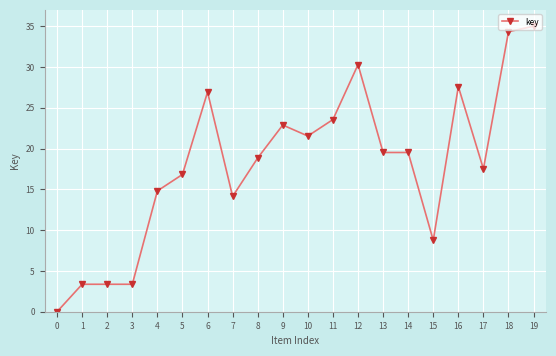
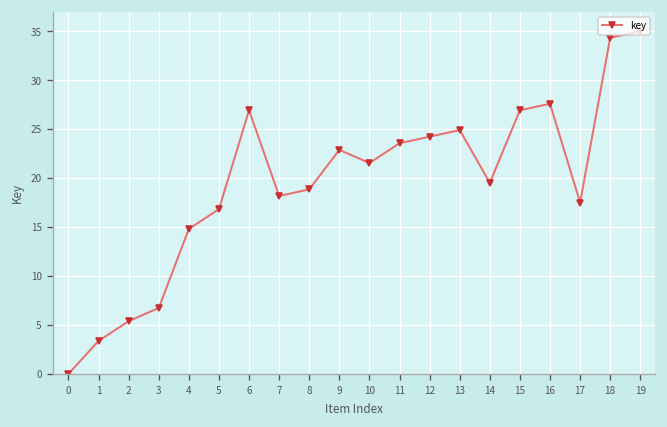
2: 3 -> 5
3: 3 -> 7
7: 14 -> 18
12: 30 -> 24
13: 20 -> 25
15: 9 -> 27
